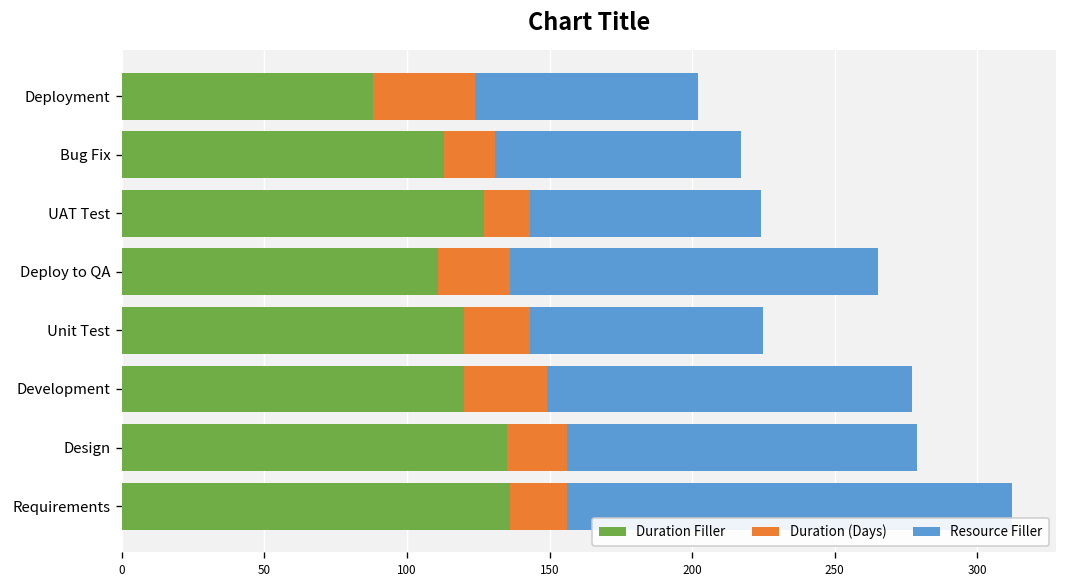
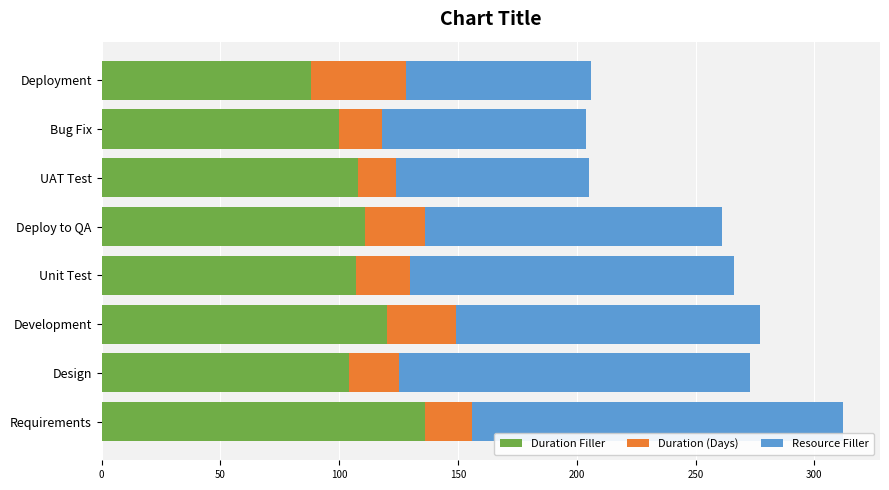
Duration (Days), Deployment: 36 -> 40
Duration Filler, Bug Fix: 113 -> 100
Duration Filler, UAT Test: 127 -> 108
Resource Filler, Deploy to QA: 129 -> 125
Duration Filler, Unit Test: 120 -> 107
Resource Filler, Unit Test: 82 -> 136
Duration Filler, Design: 135 -> 104
Resource Filler, Design: 123 -> 148
